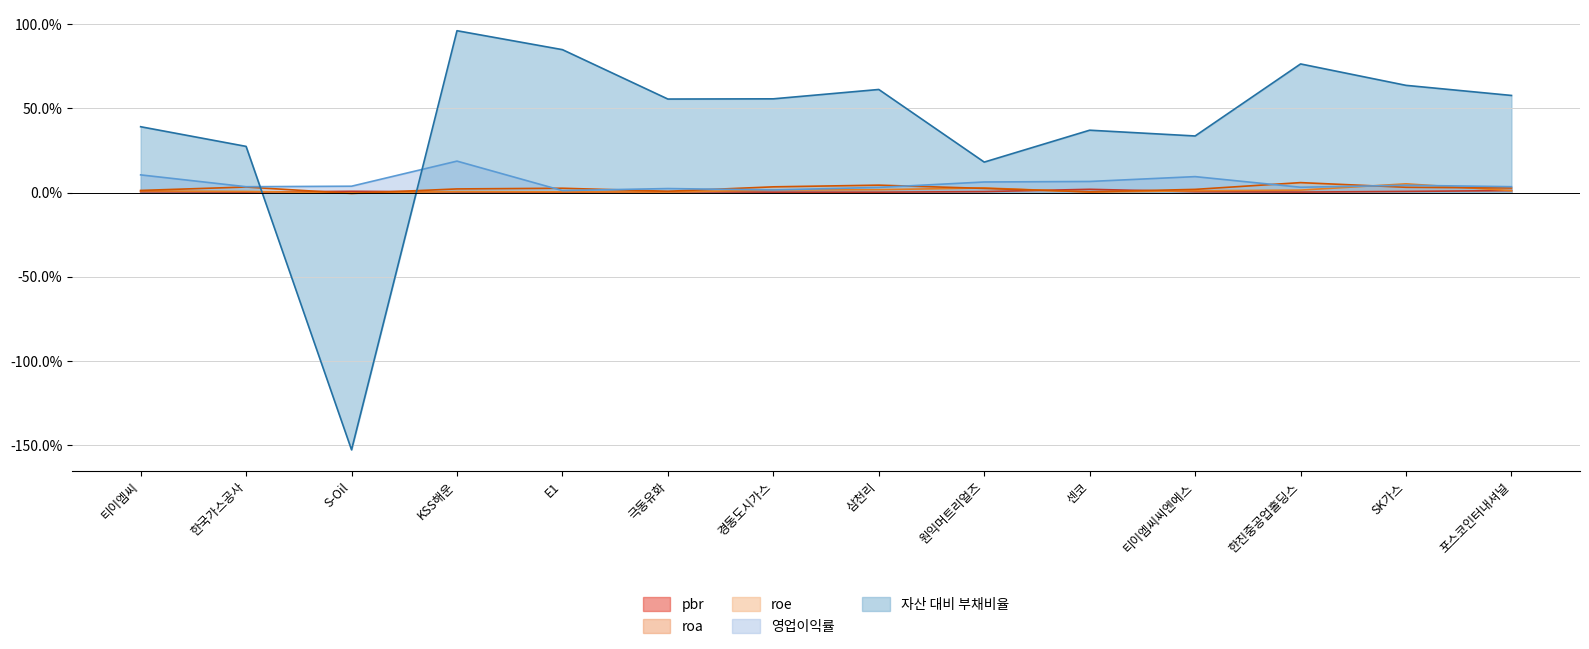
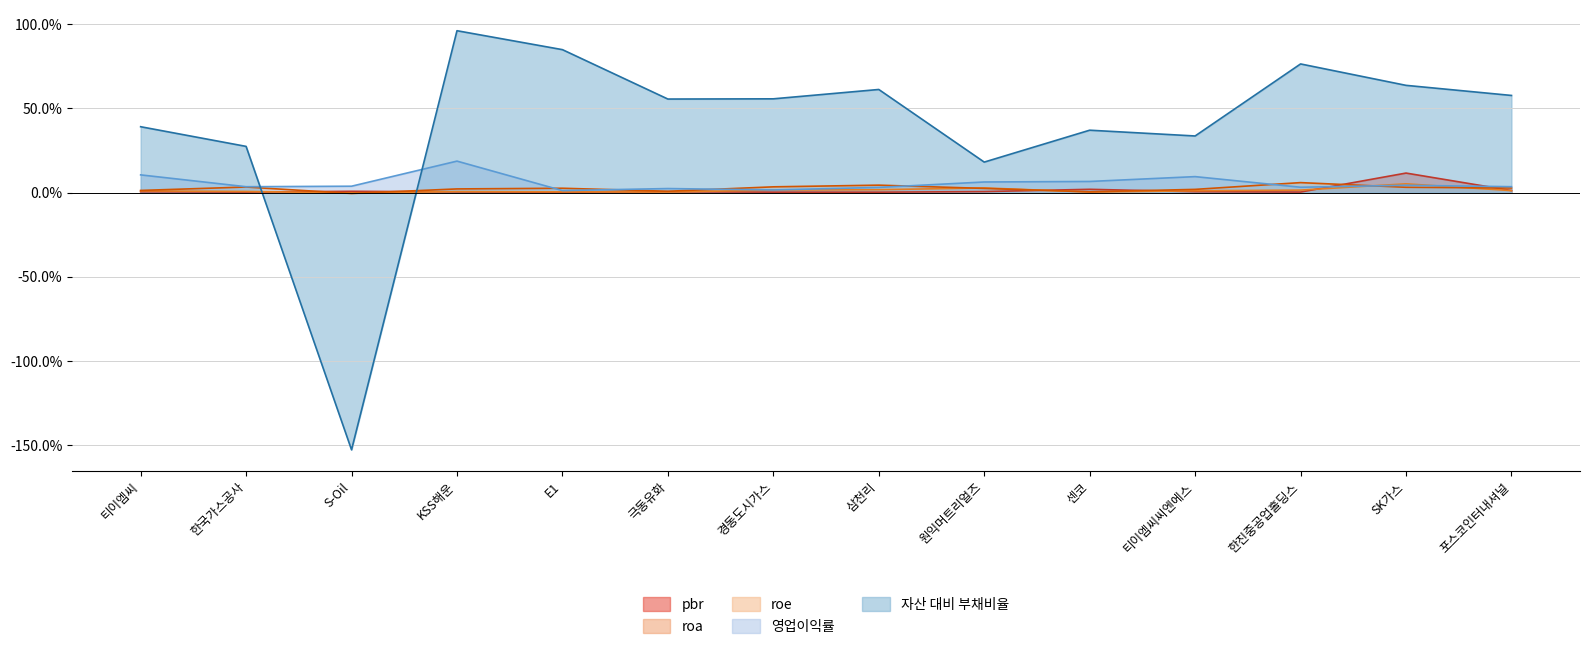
pbr, SK가스: 1% -> 12%
